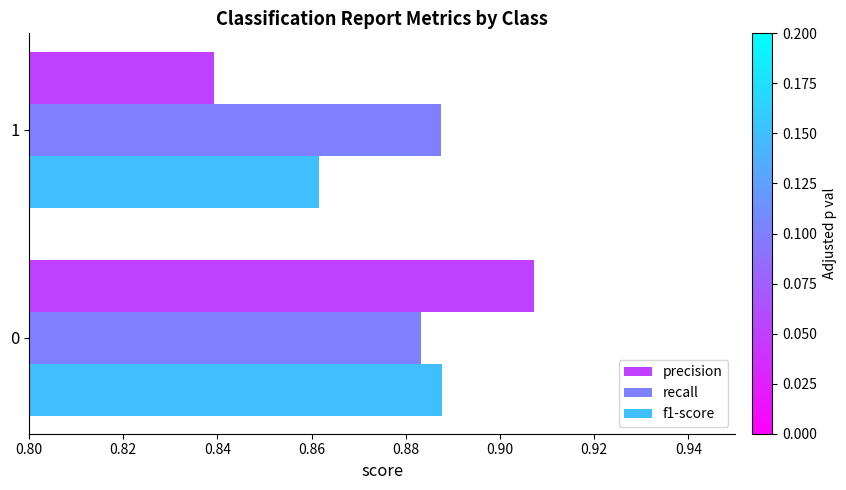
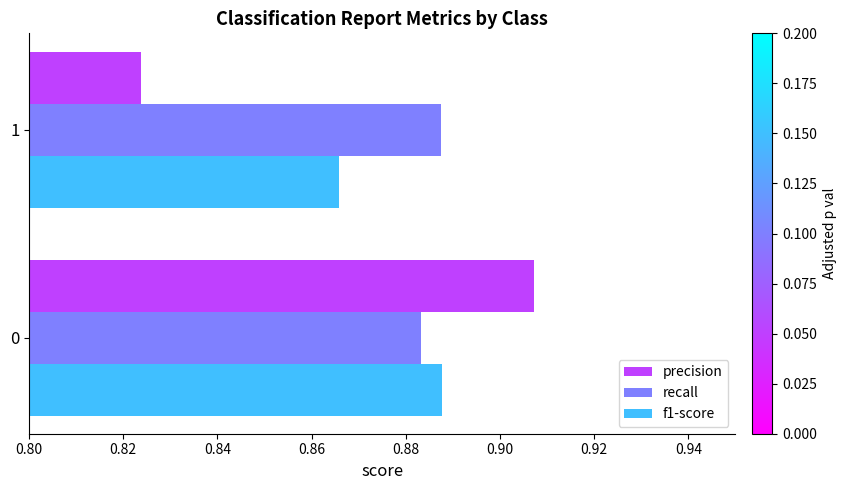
precision, 1: 0.839 -> 0.824
f1-score, 1: 0.862 -> 0.866
